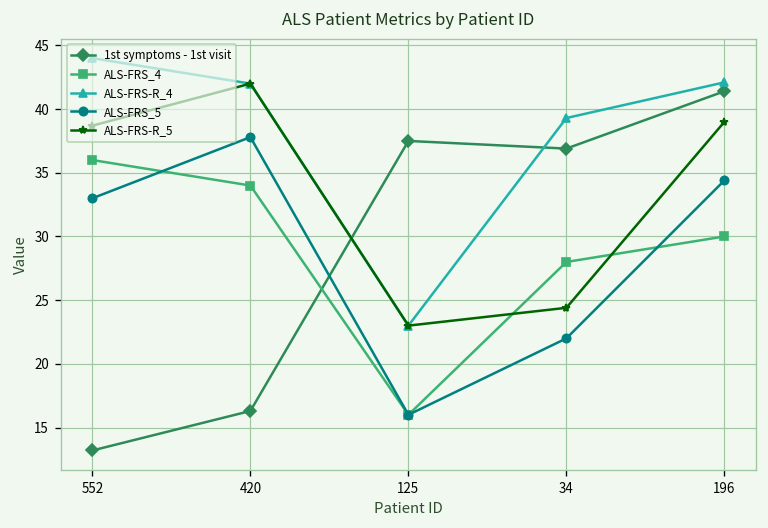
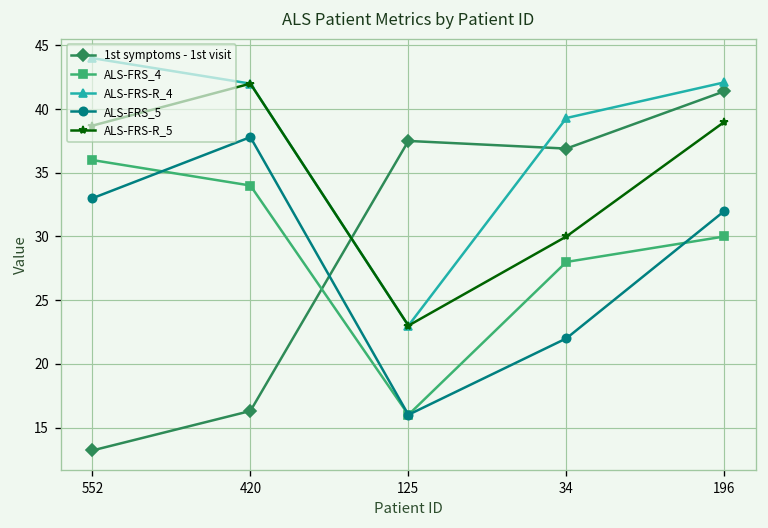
ALS-FRS-R_5, 34: 24.4 -> 30.0
ALS-FRS_5, 196: 34.4 -> 32.0
